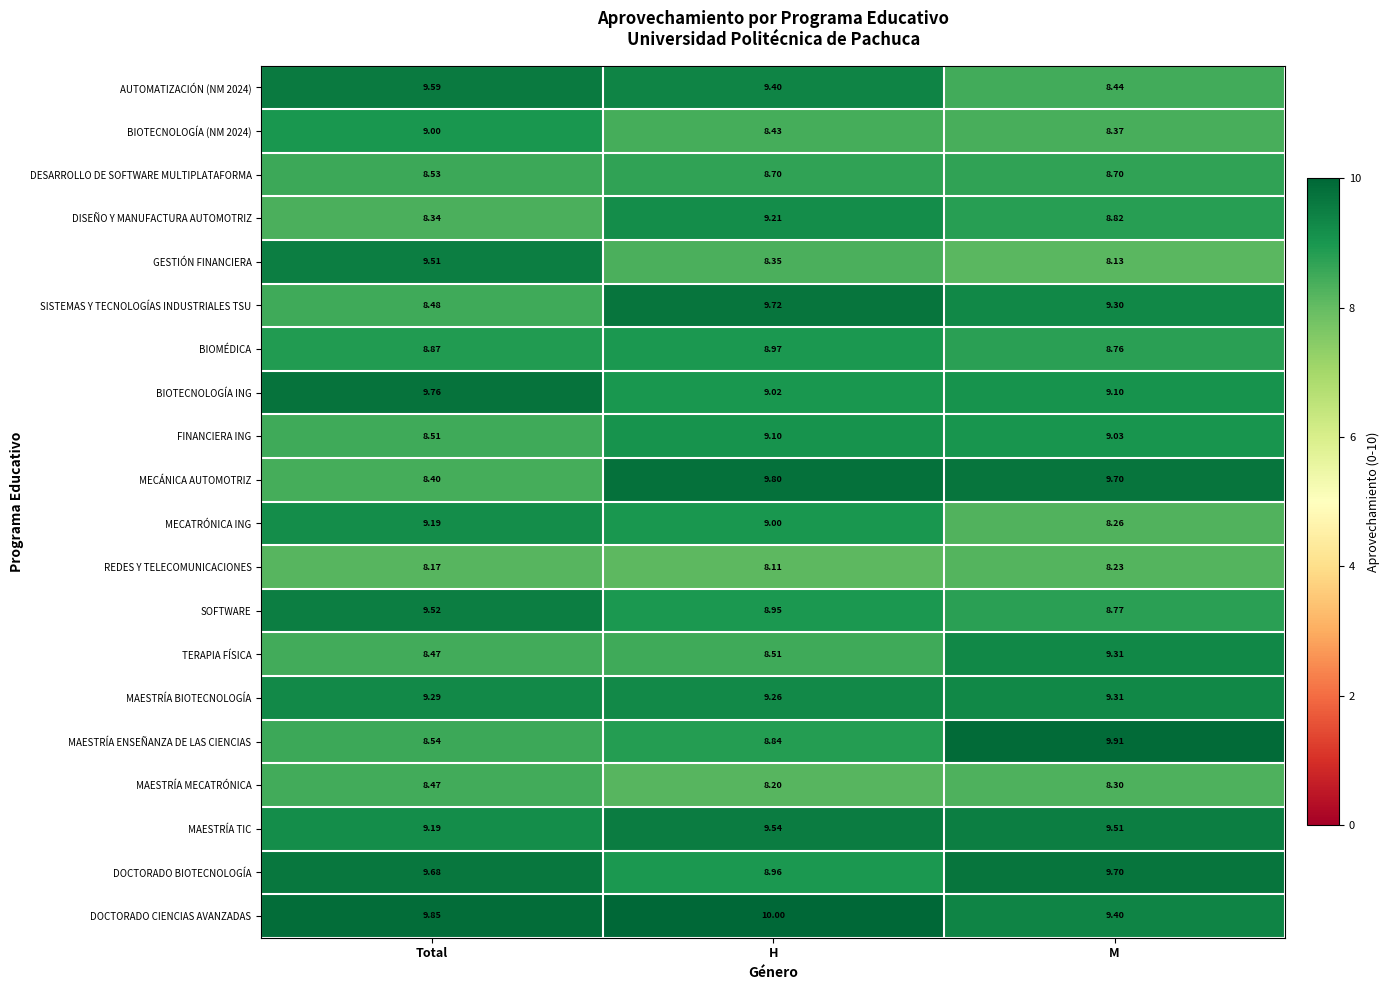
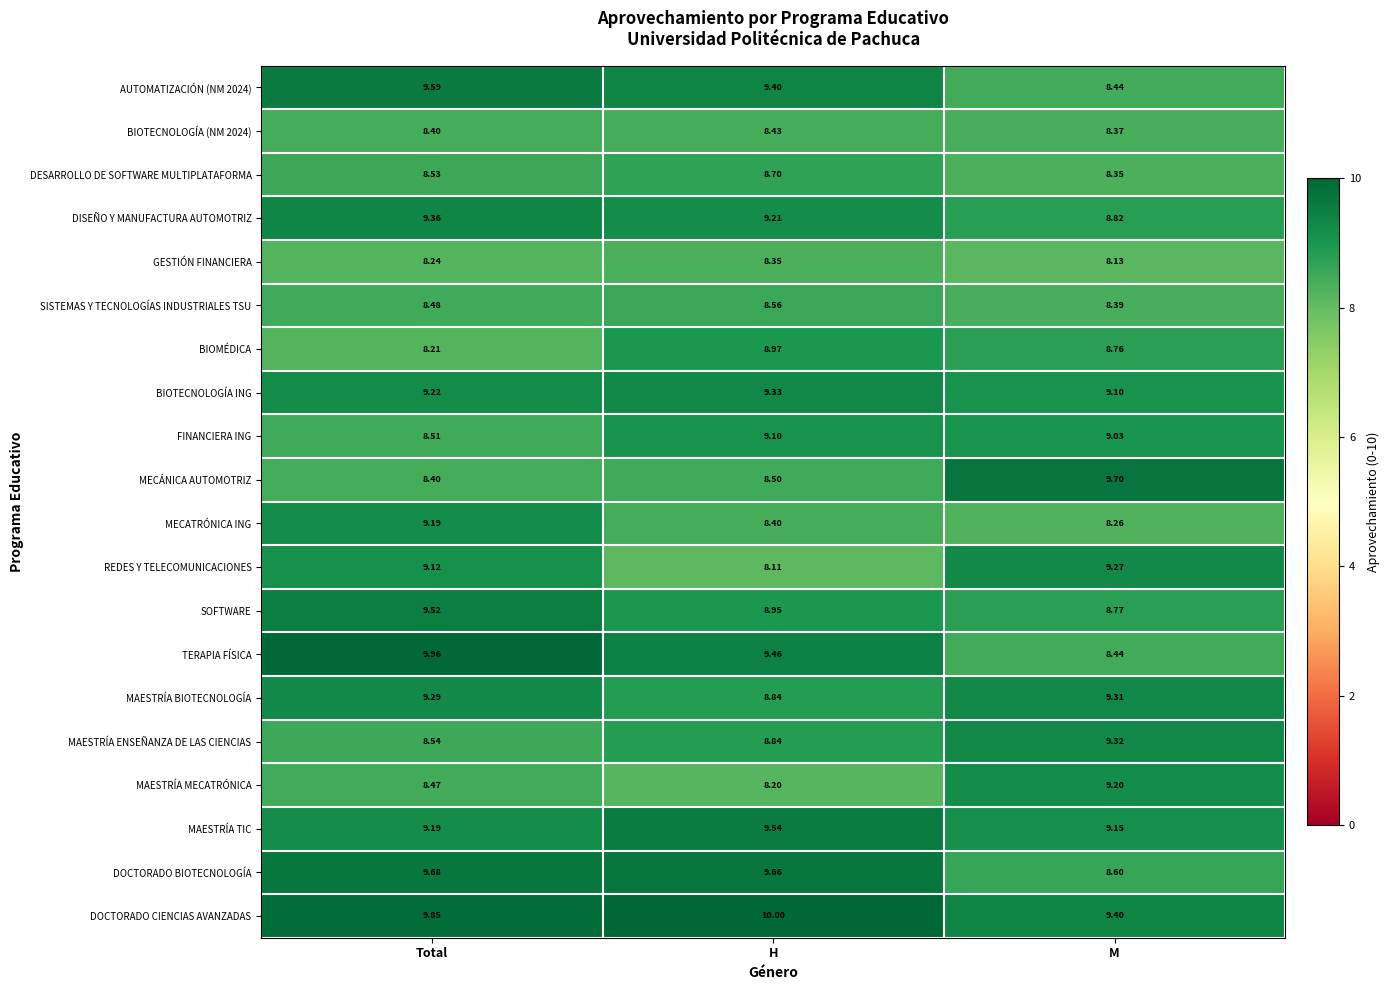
BIOTECNOLOGÍA (NM 2024), Total: 9.00 -> 8.40
DESARROLLO DE SOFTWARE MULTIPLATAFORMA, M: 8.70 -> 8.35
DISEÑO Y MANUFACTURA AUTOMOTRIZ, Total: 8.34 -> 9.36
GESTIÓN FINANCIERA, Total: 9.51 -> 8.24
SISTEMAS Y TECNOLOGÍAS INDUSTRIALES TSU, H: 9.72 -> 8.56
SISTEMAS Y TECNOLOGÍAS INDUSTRIALES TSU, M: 9.30 -> 8.39
BIOMÉDICA, Total: 8.87 -> 8.21
BIOTECNOLOGÍA ING, Total: 9.76 -> 9.22
BIOTECNOLOGÍA ING, H: 9.02 -> 9.33
MECÁNICA AUTOMOTRIZ, H: 9.80 -> 8.50
MECATRÓNICA ING, H: 9.00 -> 8.40
REDES Y TELECOMUNICACIONES, Total: 8.17 -> 9.12
REDES Y TELECOMUNICACIONES, M: 8.23 -> 9.27
TERAPIA FÍSICA, Total: 8.47 -> 9.96
TERAPIA FÍSICA, H: 8.51 -> 9.46
TERAPIA FÍSICA, M: 9.31 -> 8.44
MAESTRÍA BIOTECNOLOGÍA, H: 9.26 -> 8.84
MAESTRÍA ENSEÑANZA DE LAS CIENCIAS, M: 9.91 -> 9.32
MAESTRÍA MECATRÓNICA, M: 8.30 -> 9.20
MAESTRÍA TIC, M: 9.51 -> 9.15
DOCTORADO BIOTECNOLOGÍA, H: 8.96 -> 9.66
DOCTORADO BIOTECNOLOGÍA, M: 9.70 -> 8.60
